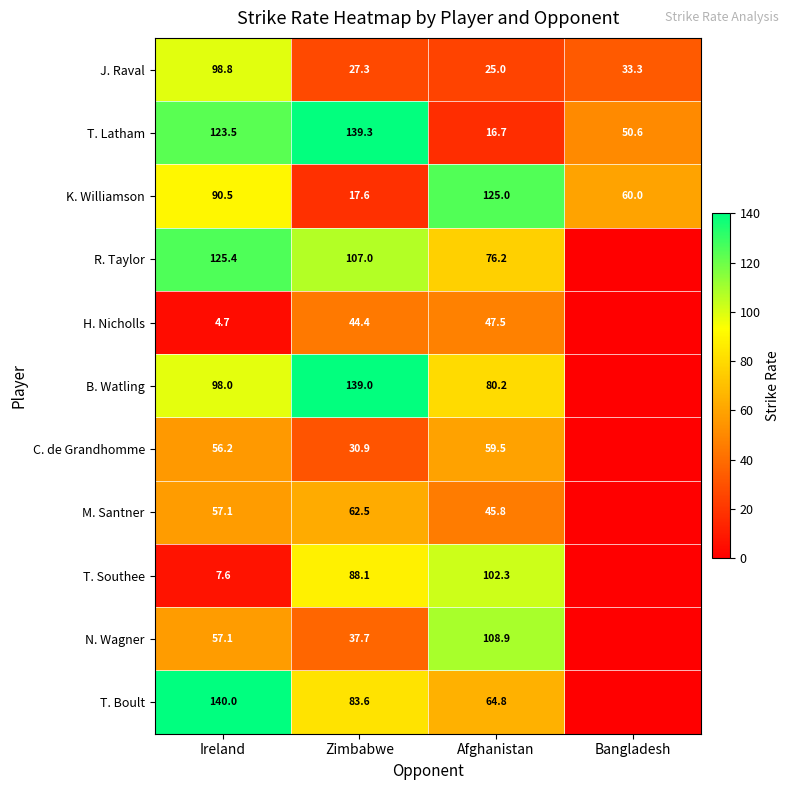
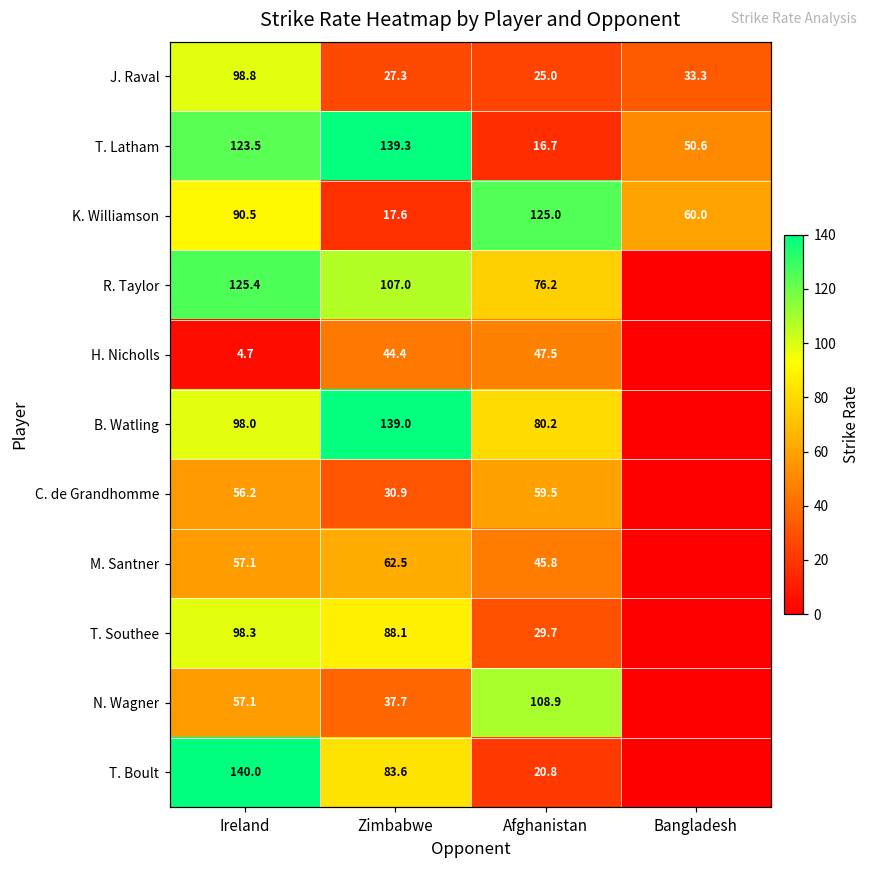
T. Southee, Ireland: 7.6 -> 98.3
T. Southee, Afghanistan: 102.3 -> 29.7
T. Boult, Afghanistan: 64.8 -> 20.8
